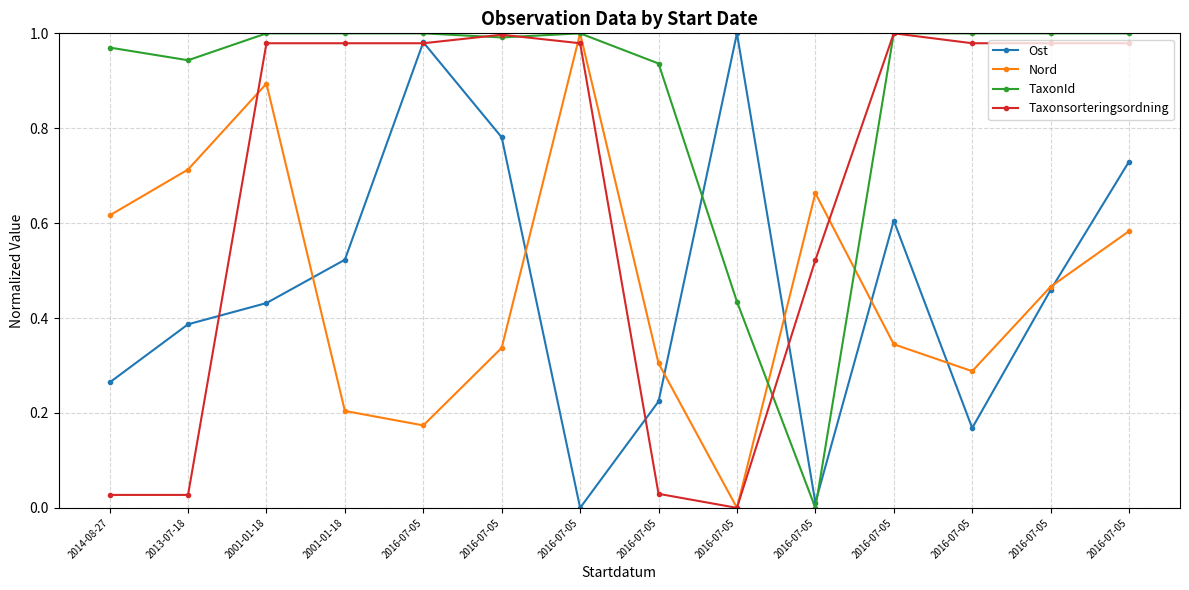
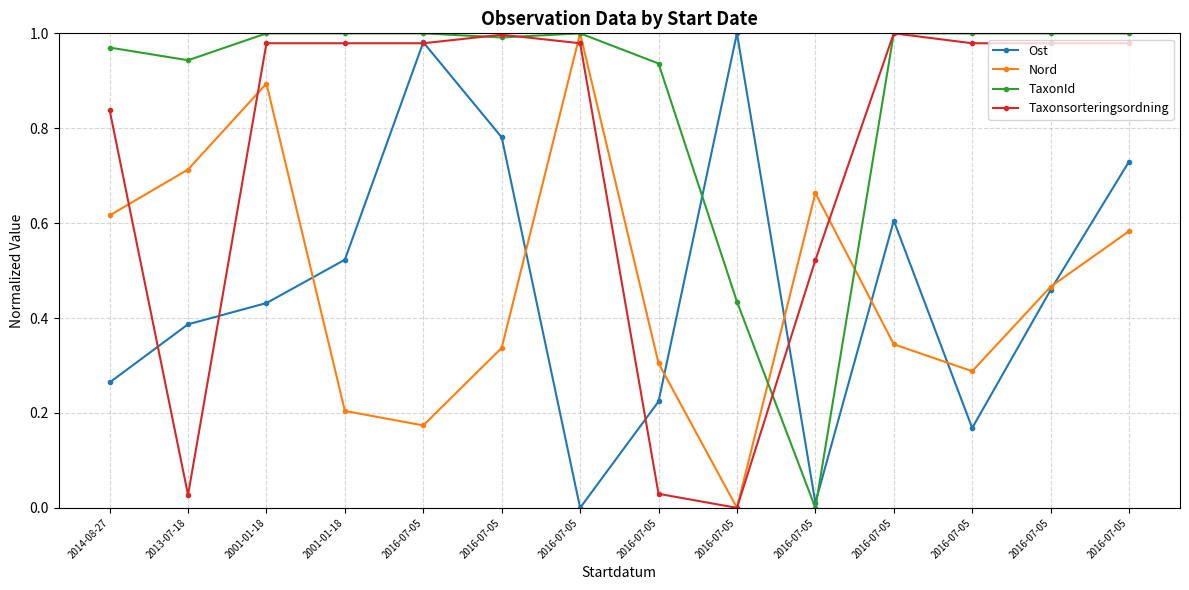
Taxonsorteringsordning, 2014-08-27: 0.03 -> 0.84
